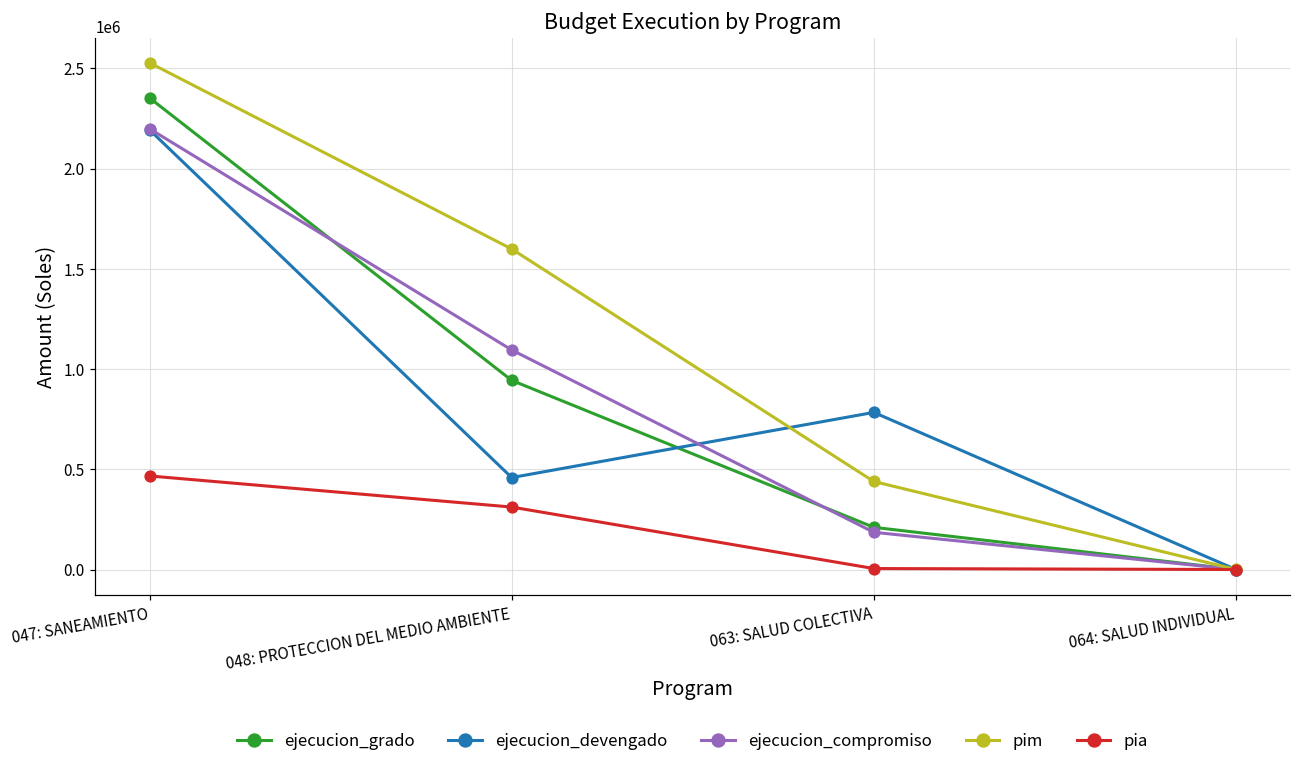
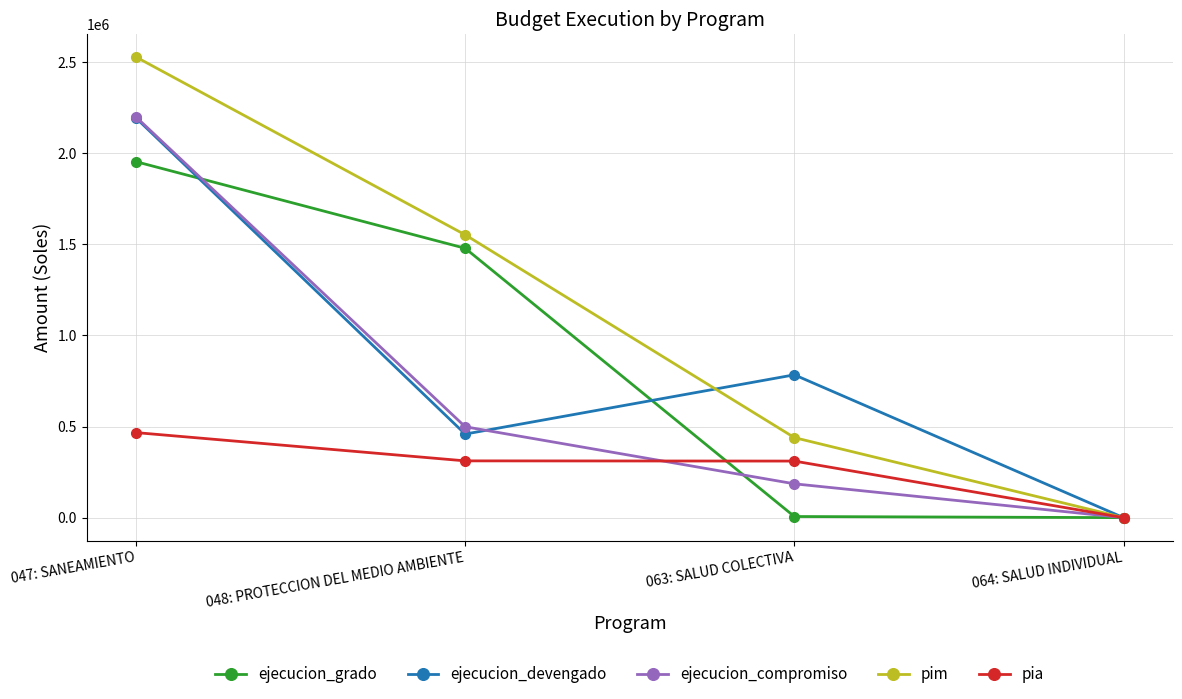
ejecucion_grado, 047: SANEAMIENTO: 2350000 -> 1950000
ejecucion_grado, 048: PROTECCION DEL MEDIO AMBIENTE: 940000 -> 1480000
ejecucion_compromiso, 048: PROTECCION DEL MEDIO AMBIENTE: 1100000 -> 500000
pim, 048: PROTECCION DEL MEDIO AMBIENTE: 1600000 -> 1550000
ejecucion_grado, 063: SALUD COLECTIVA: 210000 -> 10000
pia, 063: SALUD COLECTIVA: 0 -> 310000
